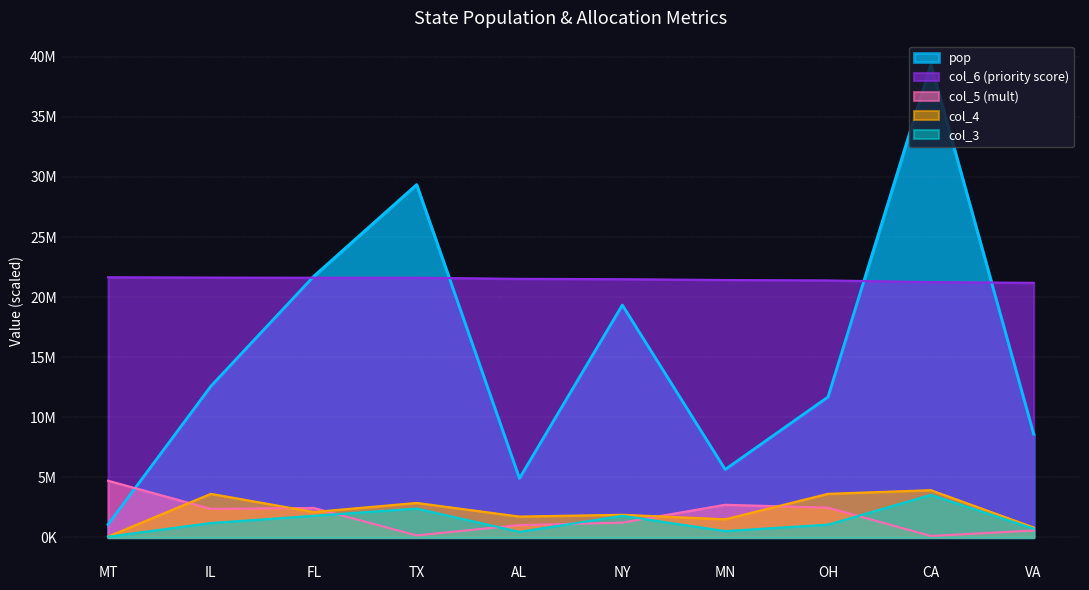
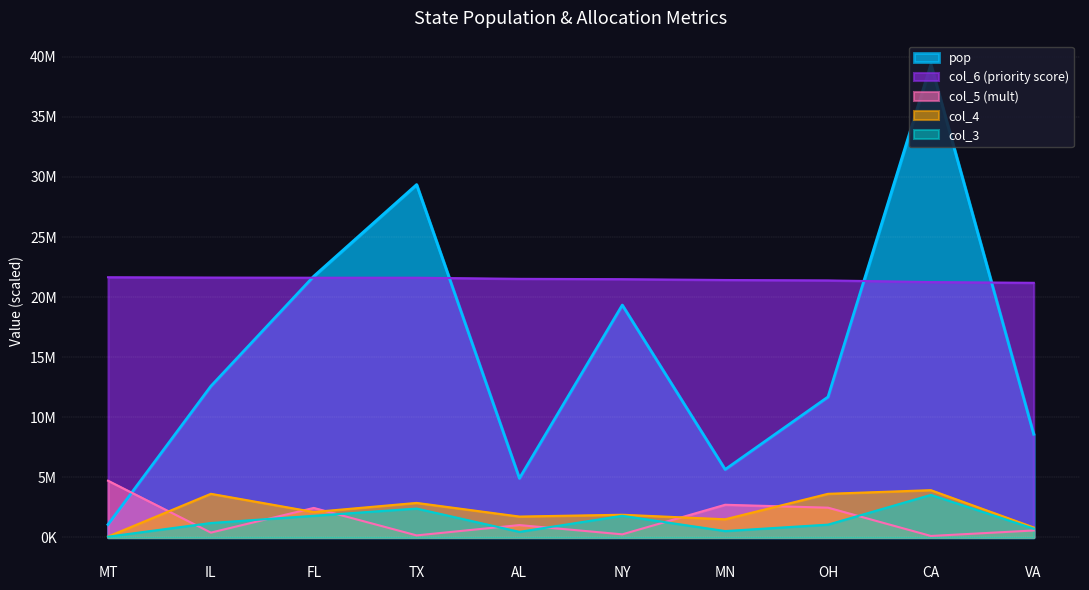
col_5 (mult), IL: 2400000 -> 400000
col_5 (mult), NY: 1200000 -> 300000
